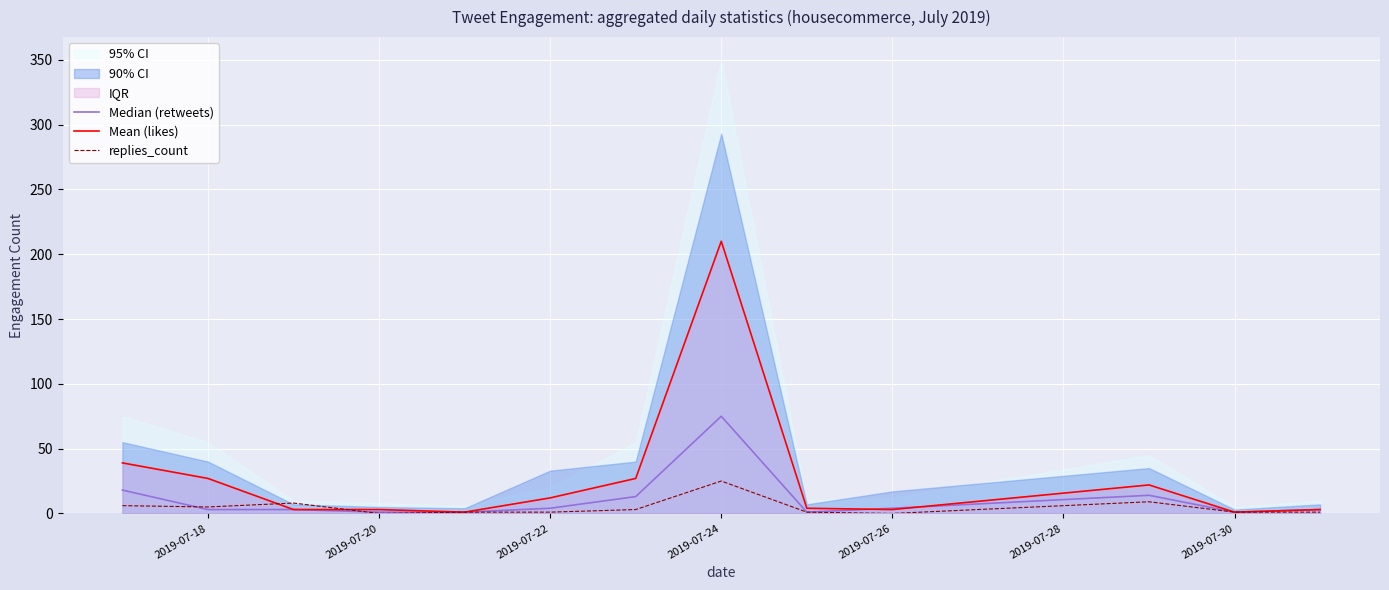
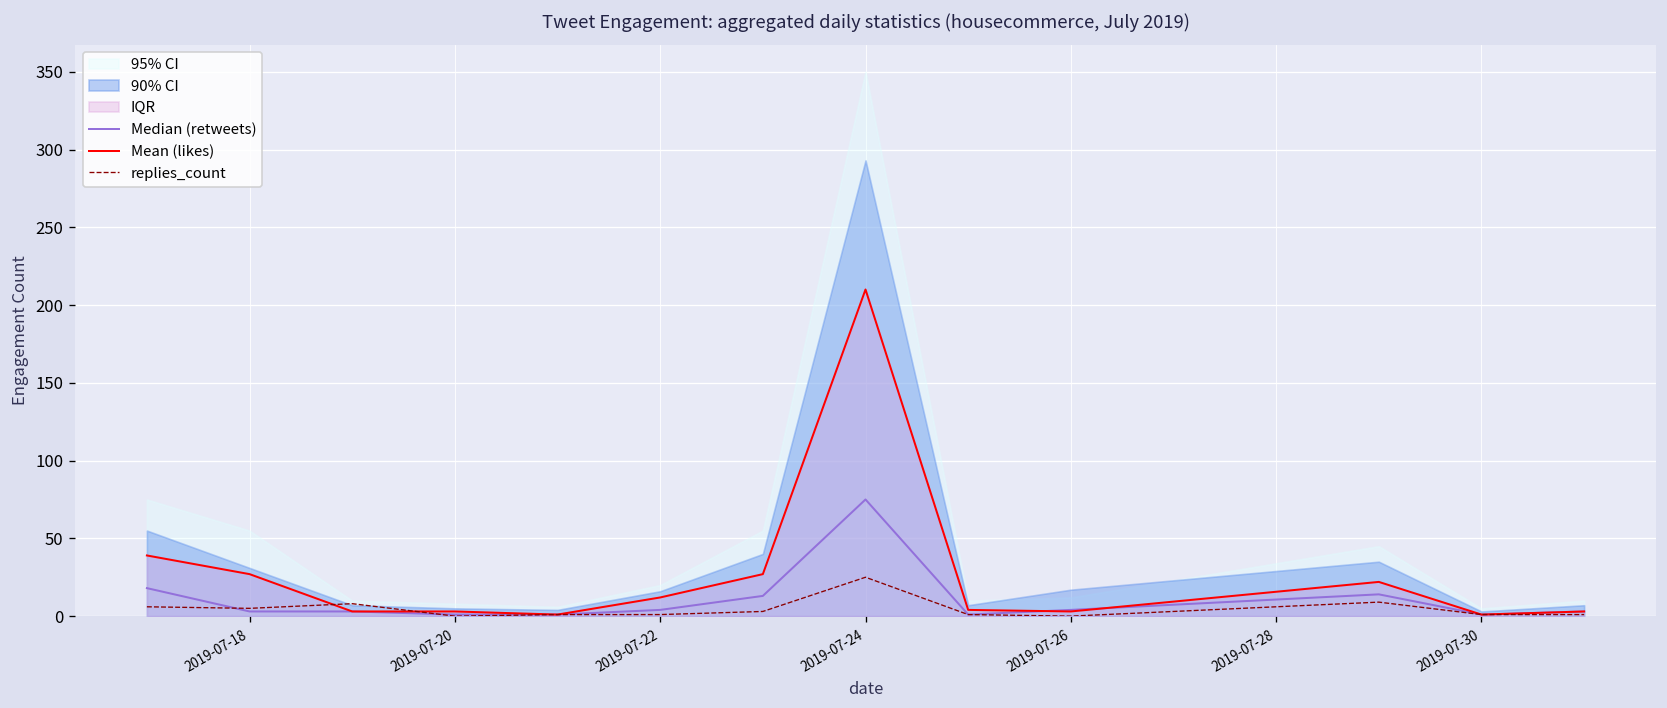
90% CI, 2019-07-18: 40 -> 31
90% CI, 2019-07-22: 33 -> 16
